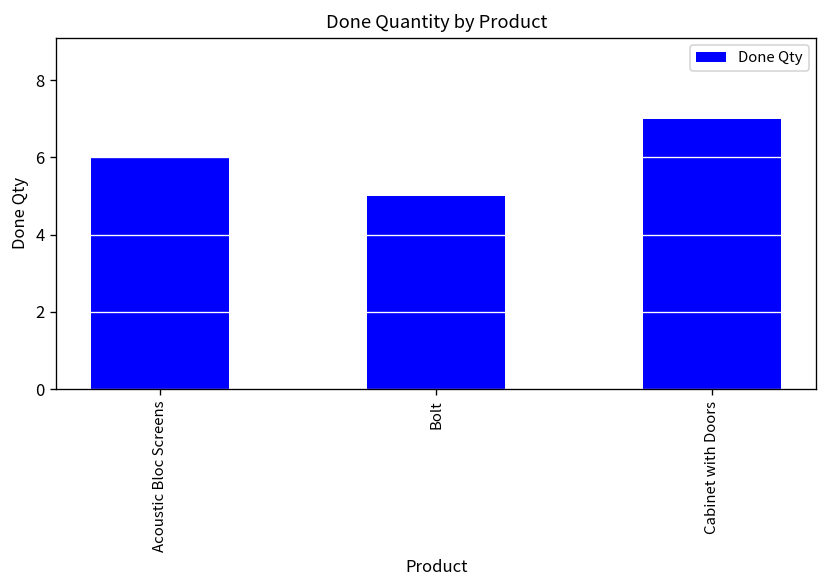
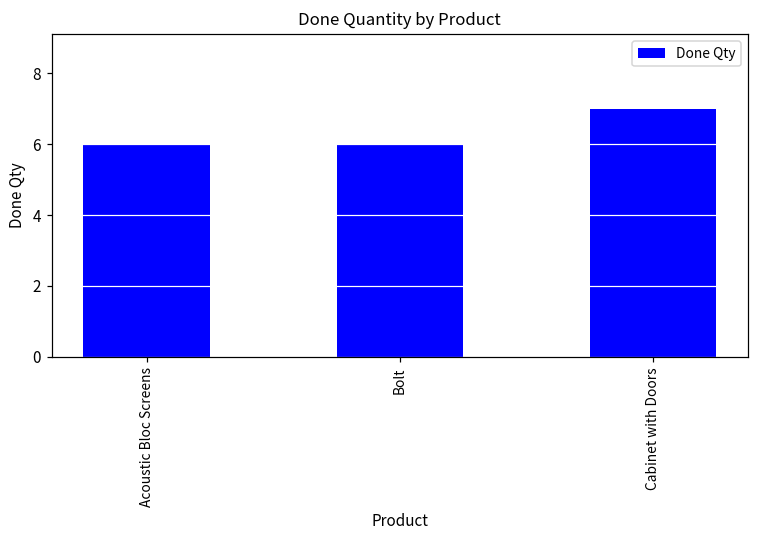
Bolt: 5 -> 6
